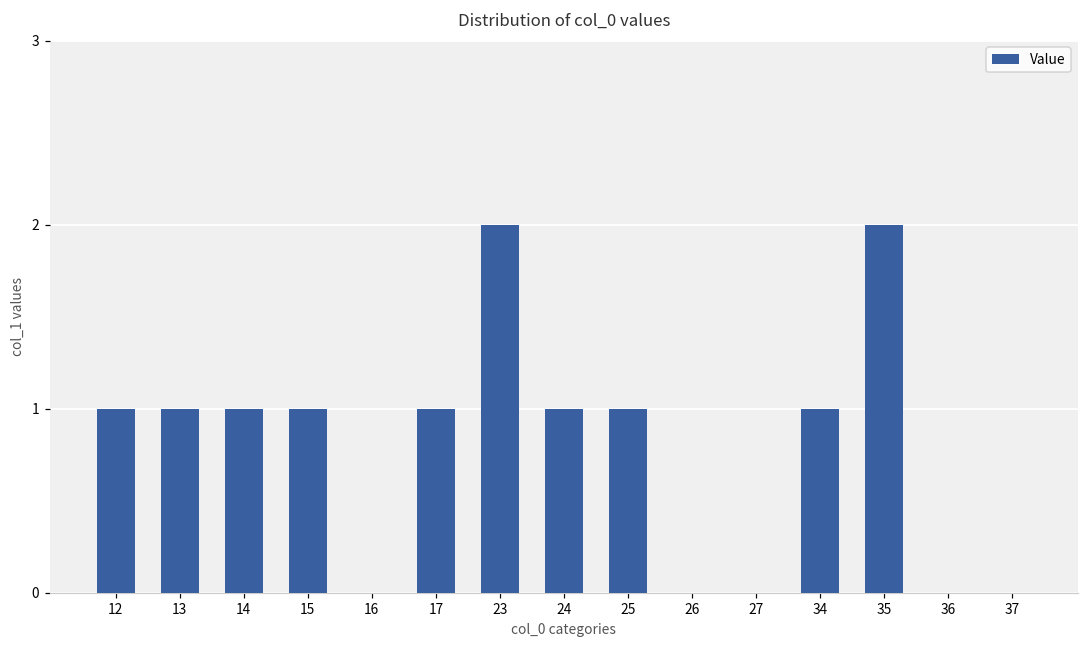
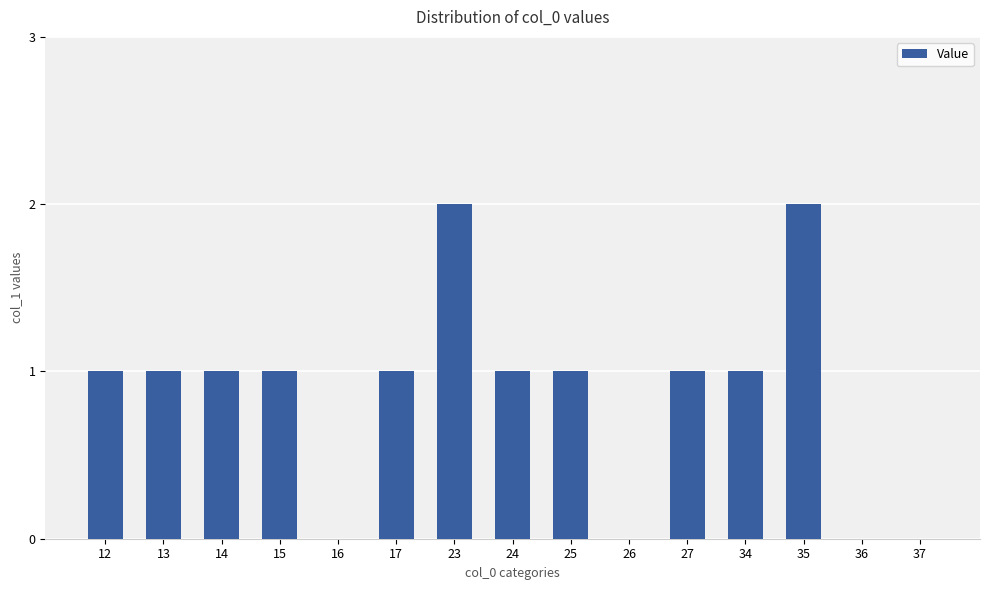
27: 0 -> 1
